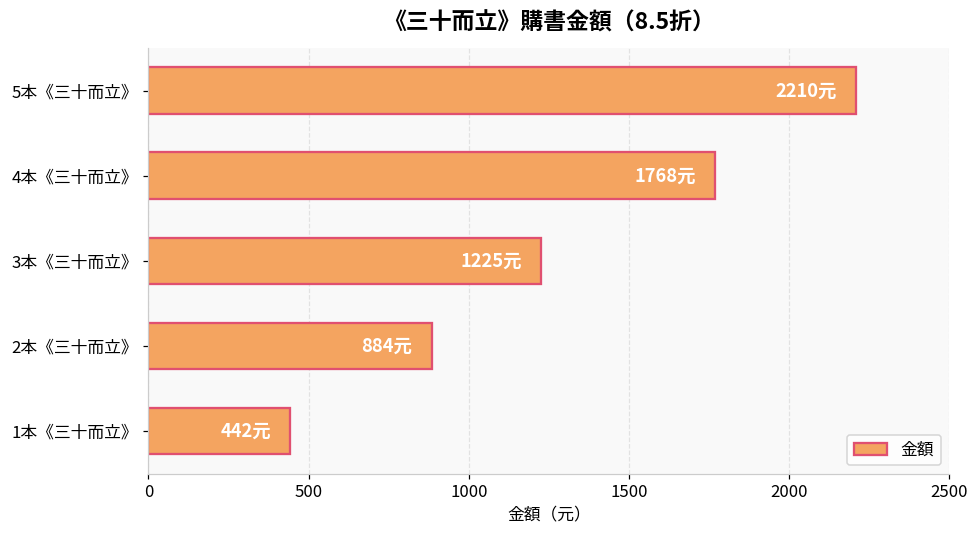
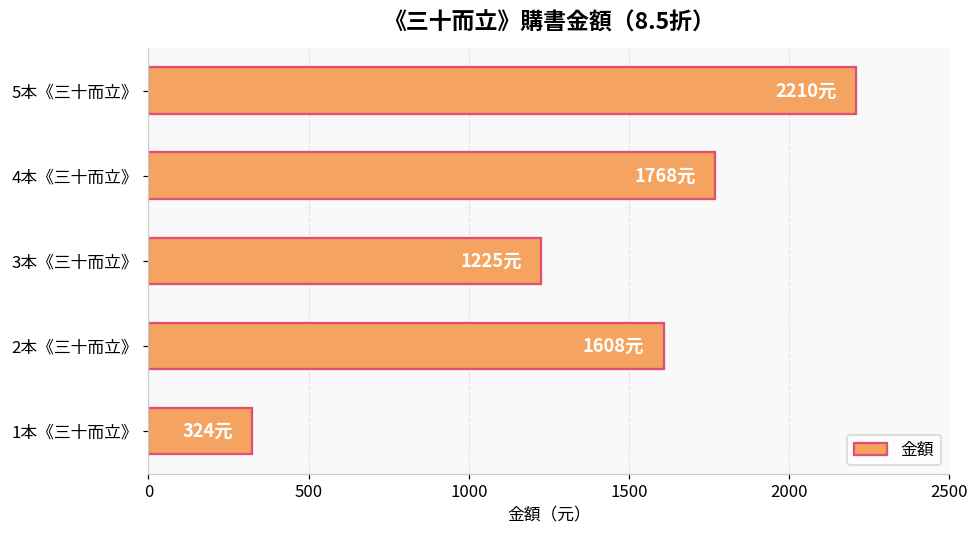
2本《三十而立》: 884元 -> 1608元
1本《三十而立》: 442元 -> 324元
